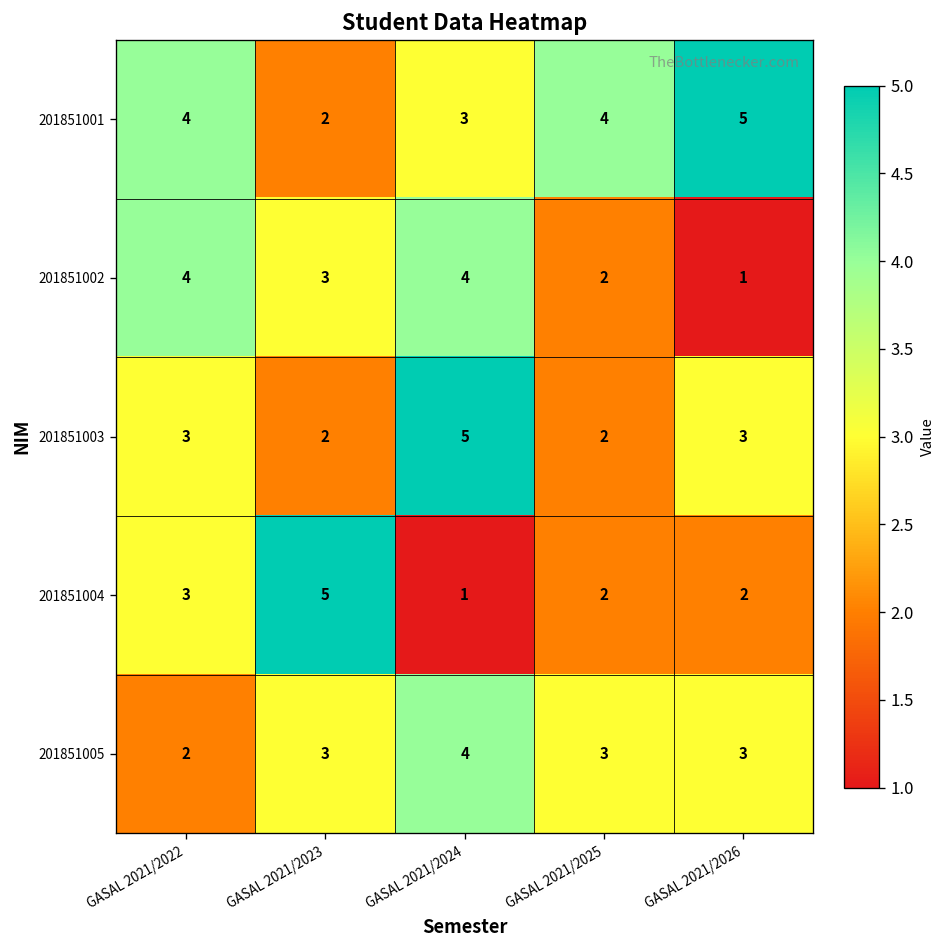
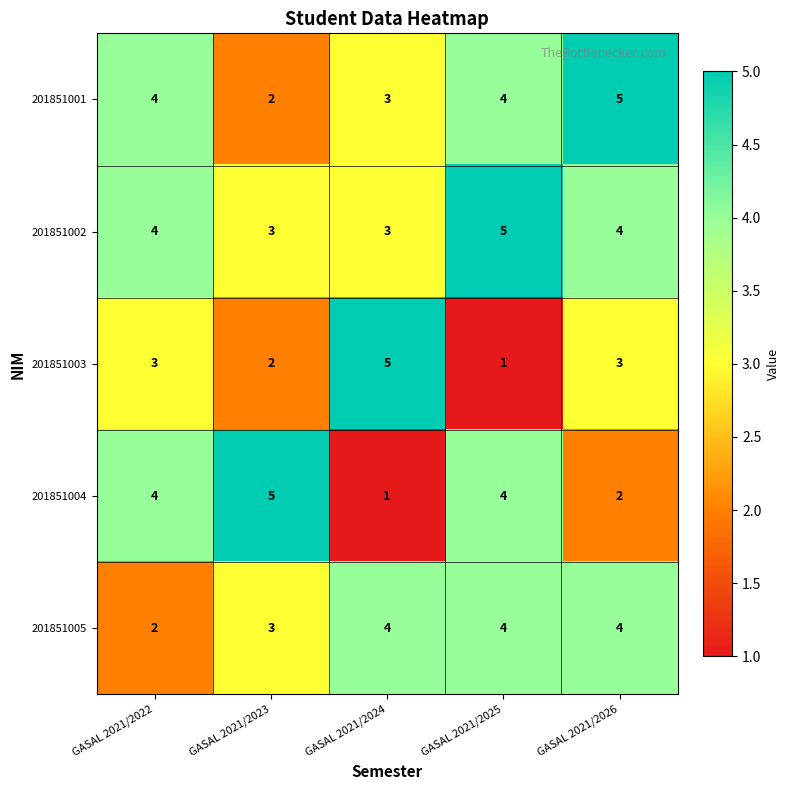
201851002, GASAL 2021/2024: 4 -> 3
201851002, GASAL 2021/2025: 2 -> 5
201851002, GASAL 2021/2026: 1 -> 4
201851003, GASAL 2021/2025: 2 -> 1
201851004, GASAL 2021/2022: 3 -> 4
201851004, GASAL 2021/2025: 2 -> 4
201851005, GASAL 2021/2025: 3 -> 4
201851005, GASAL 2021/2026: 3 -> 4
